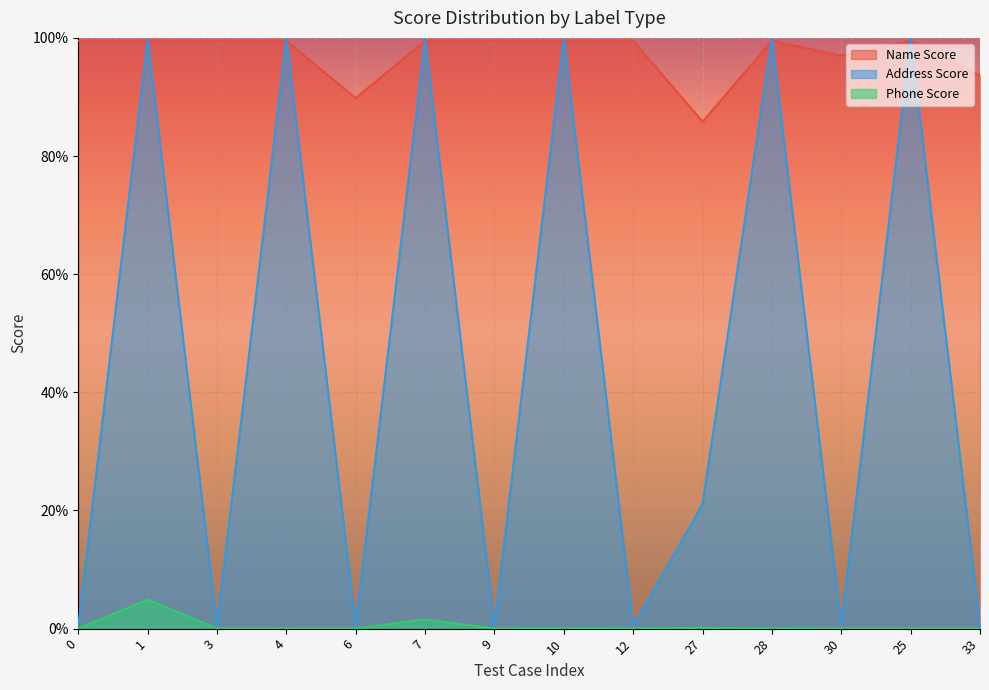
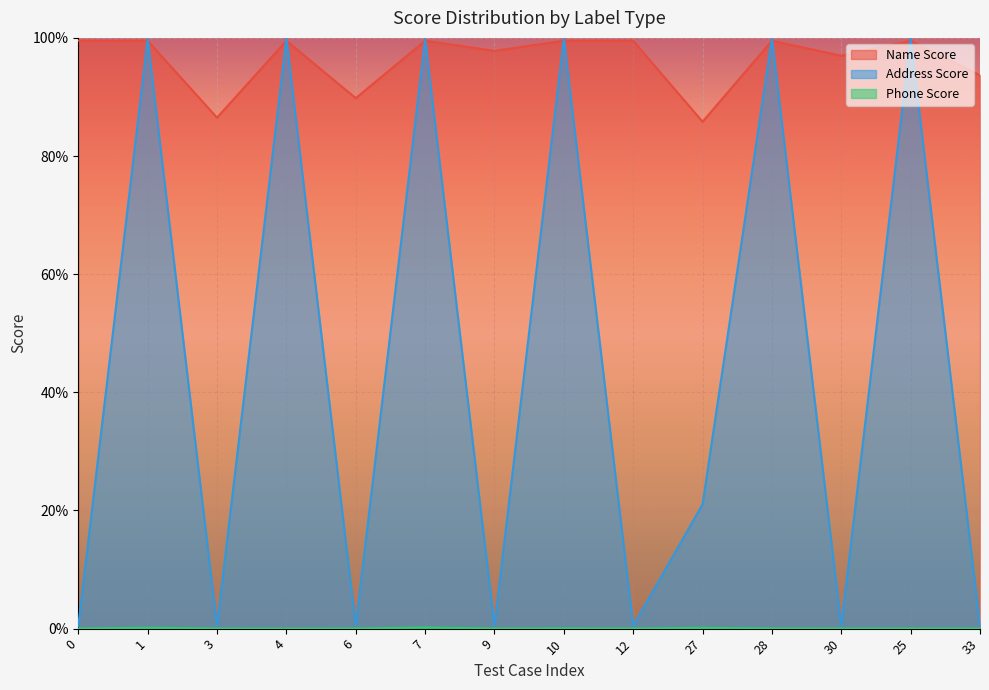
Phone Score, 1: 5% -> 0%
Name Score, 3: 100% -> 86%
Phone Score, 7: 2% -> 0%
Name Score, 9: 100% -> 98%
